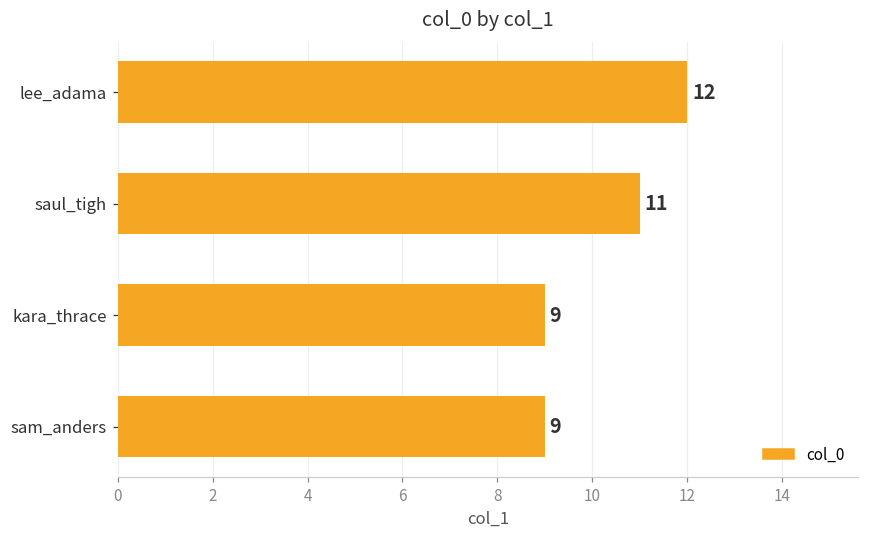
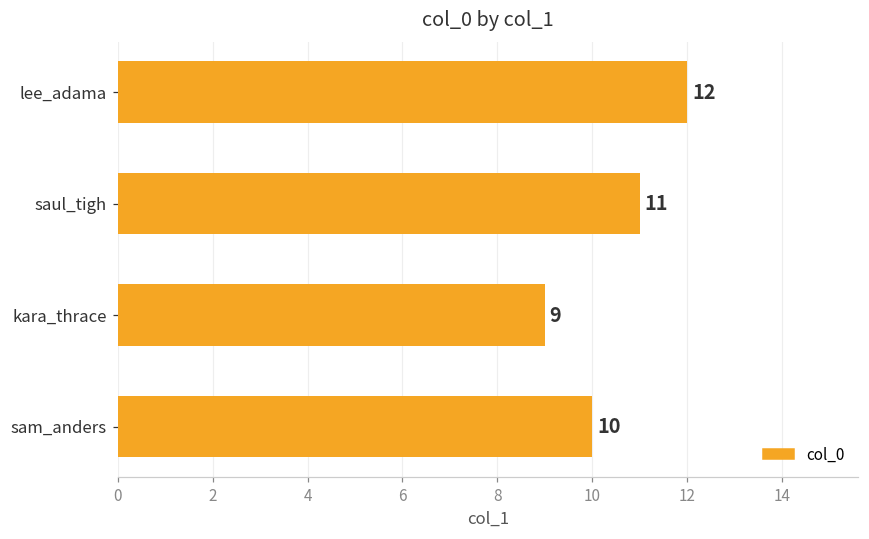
sam_anders: 9 -> 10
